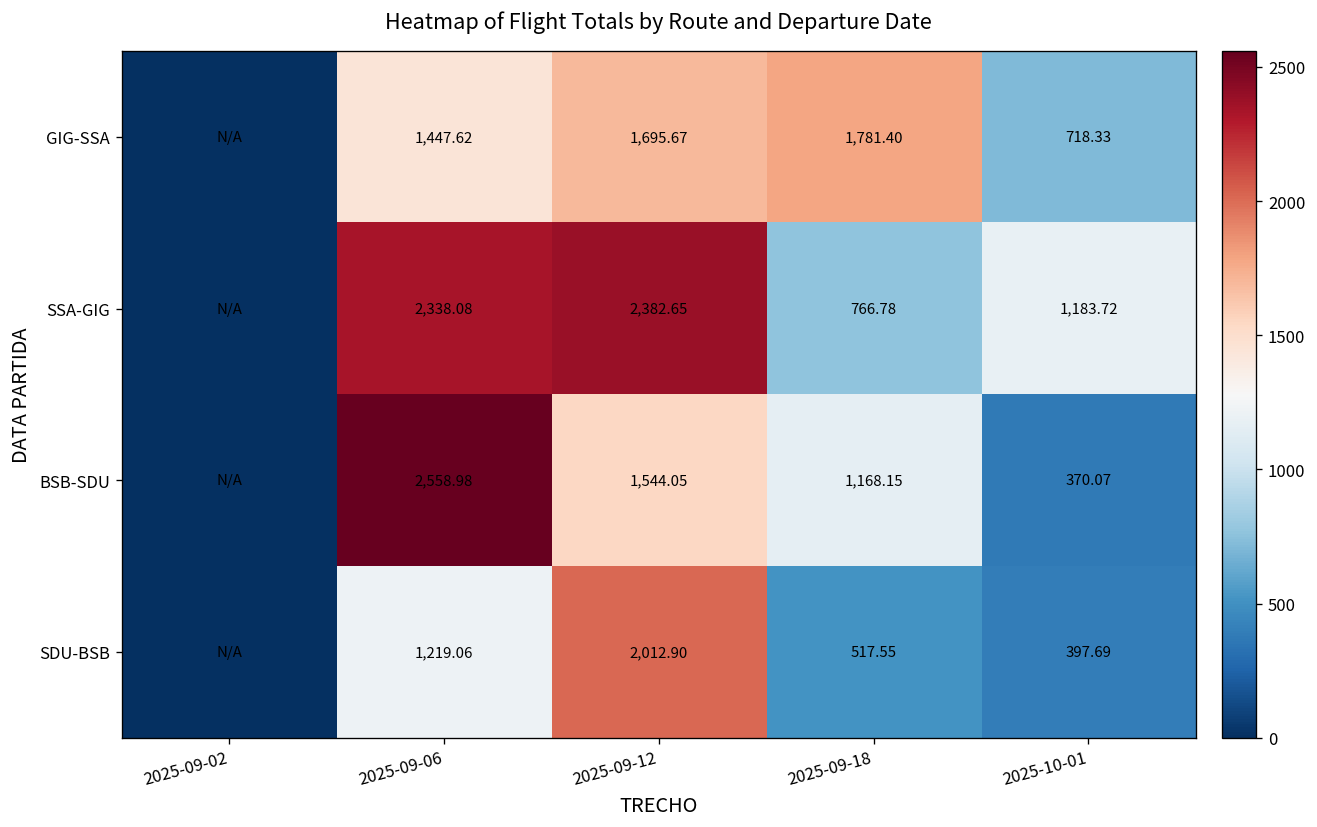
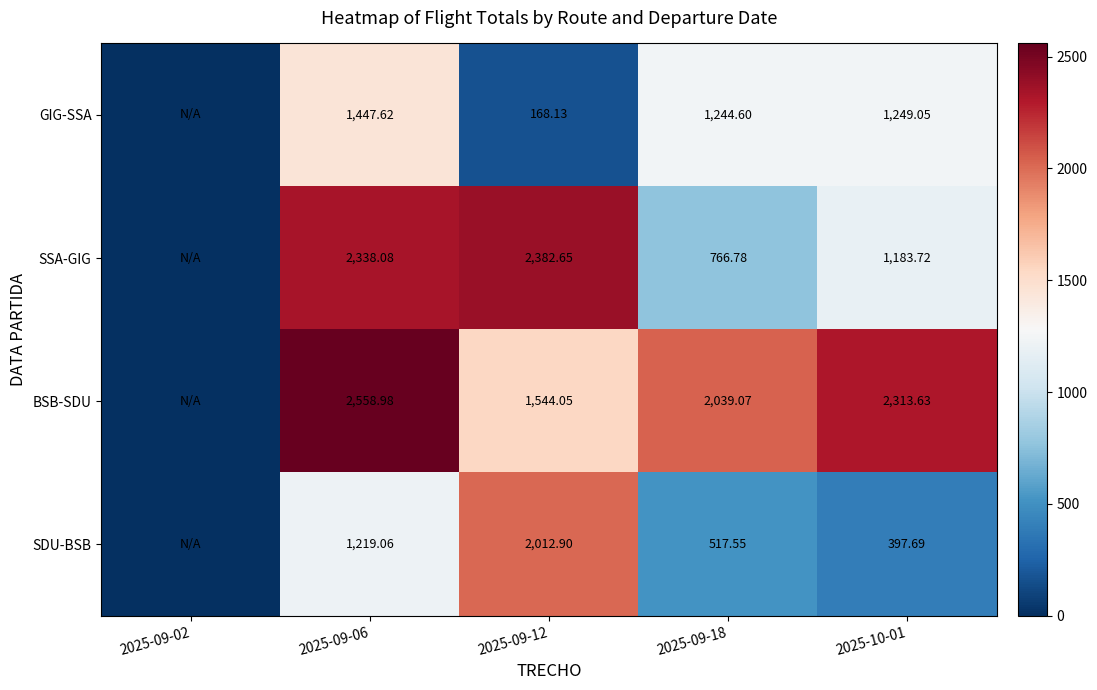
GIG-SSA, 2025-09-12: 1,695.67 -> 168.13
GIG-SSA, 2025-09-18: 1,781.40 -> 1,244.60
GIG-SSA, 2025-10-01: 718.33 -> 1,249.05
BSB-SDU, 2025-09-18: 1,168.15 -> 2,039.07
BSB-SDU, 2025-10-01: 370.07 -> 2,313.63
